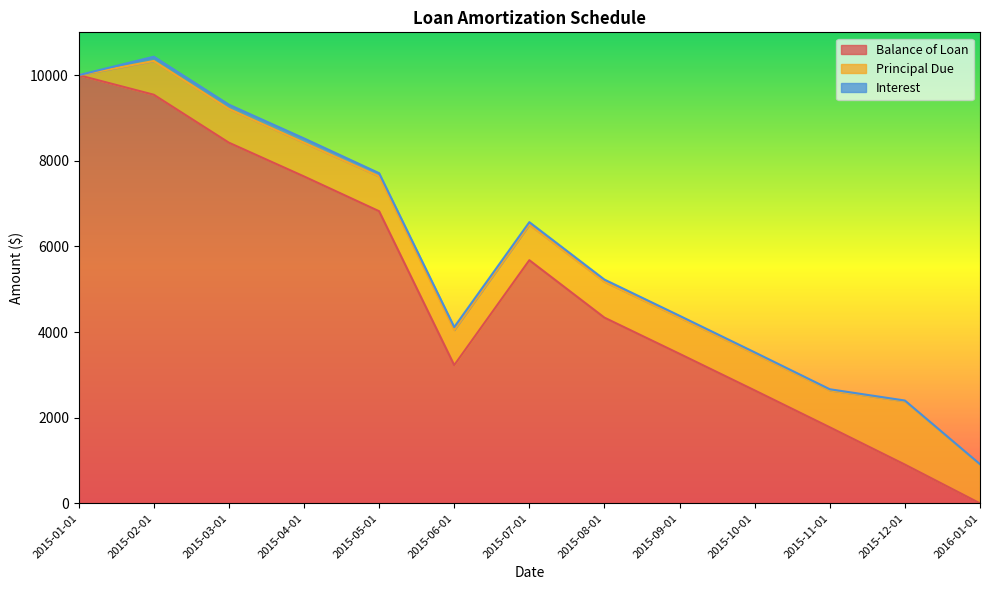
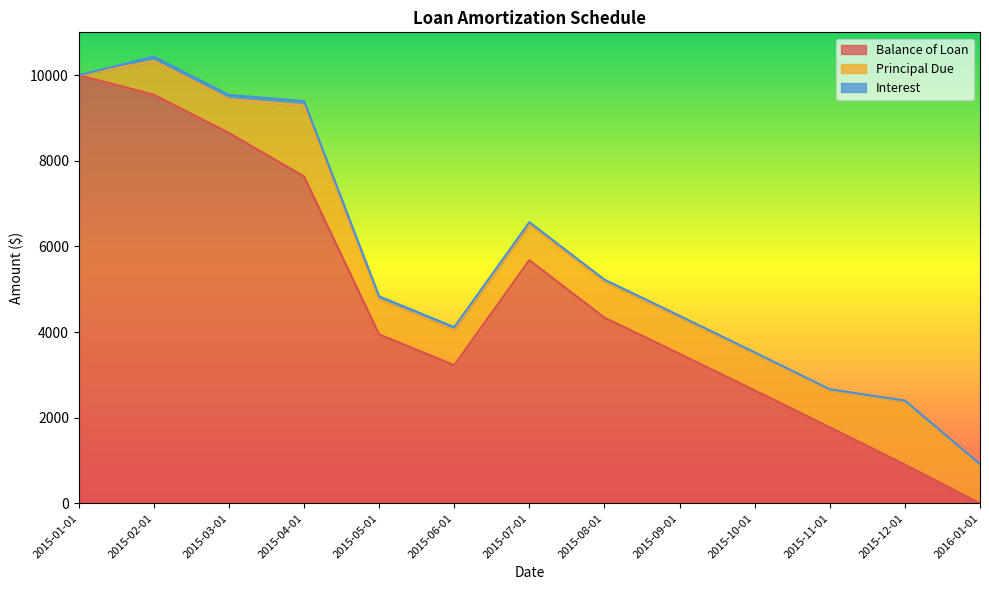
Balance of Loan, 2015-03-01: 8400 -> 8600
Principal Due, 2015-04-01: 800 -> 1700
Balance of Loan, 2015-05-01: 6800 -> 3900
